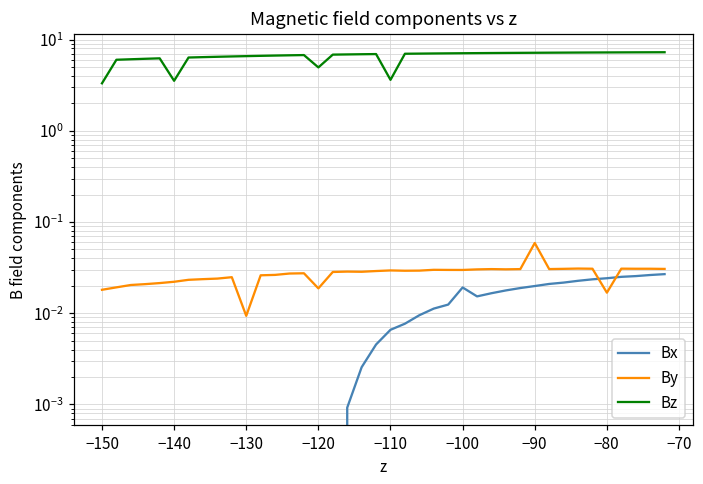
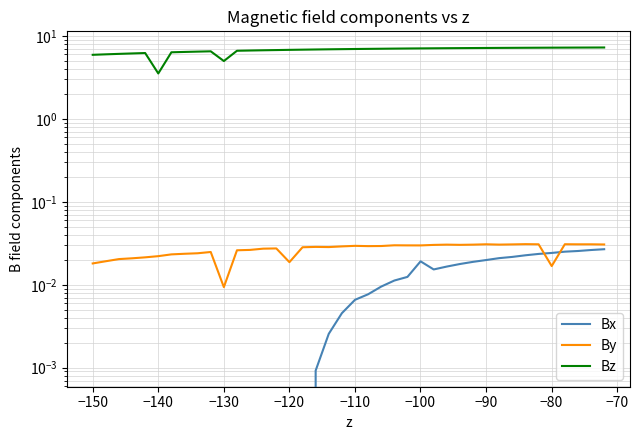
Bz, −150: 3.3 -> 6
Bz, −130: 7 -> 5
Bz, −120: 5 -> 7
Bz, −110: 4 -> 7
By, −90: 0.06 -> 0.031
